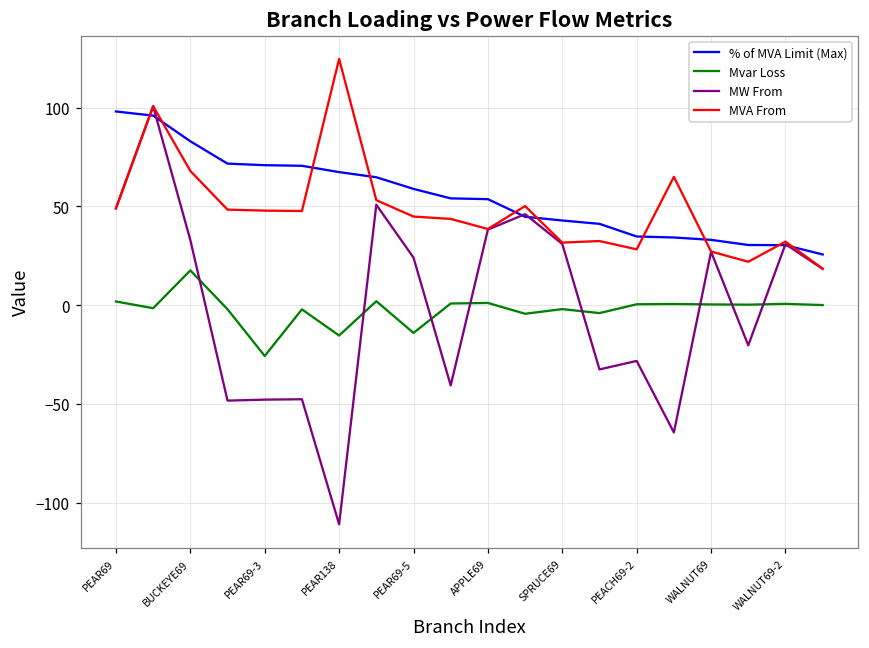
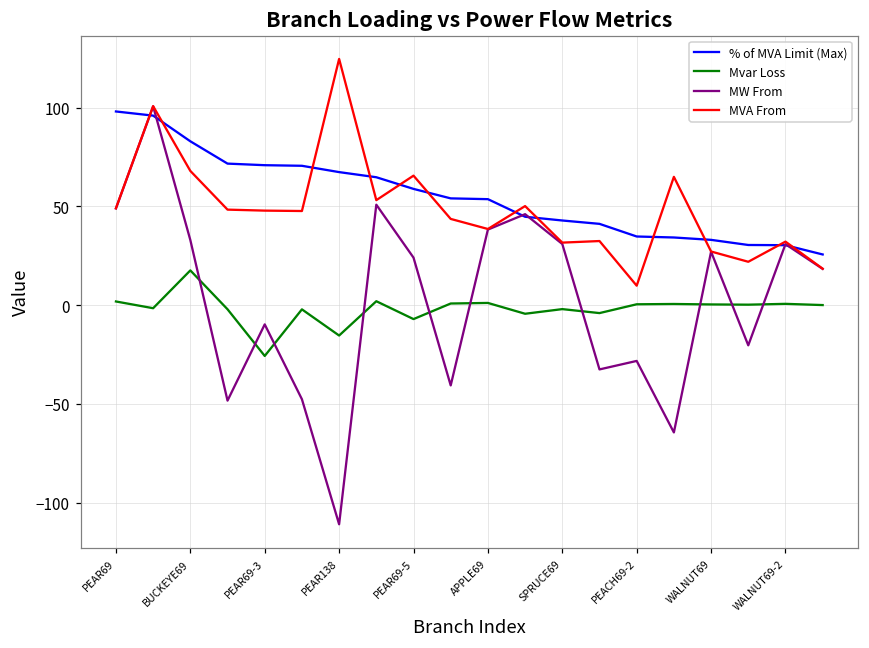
MW From, PEAR69-3: -48 -> -10
Mvar Loss, PEAR69-5: -14 -> -7
MVA From, PEAR69-5: 45 -> 66
MVA From, PEACH69-2: 28 -> 10
